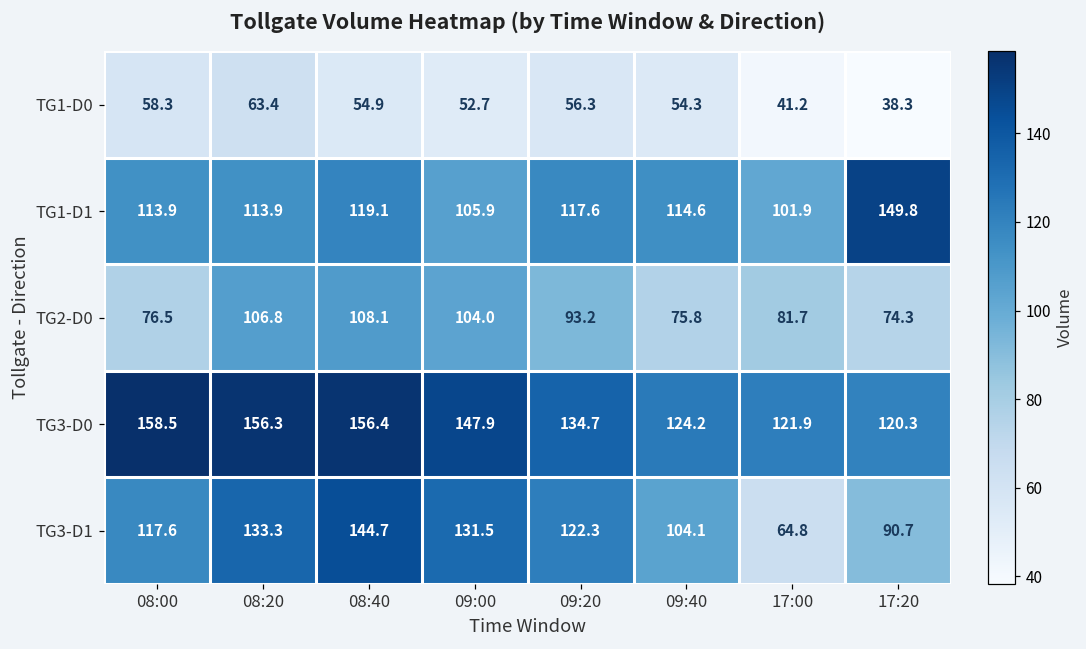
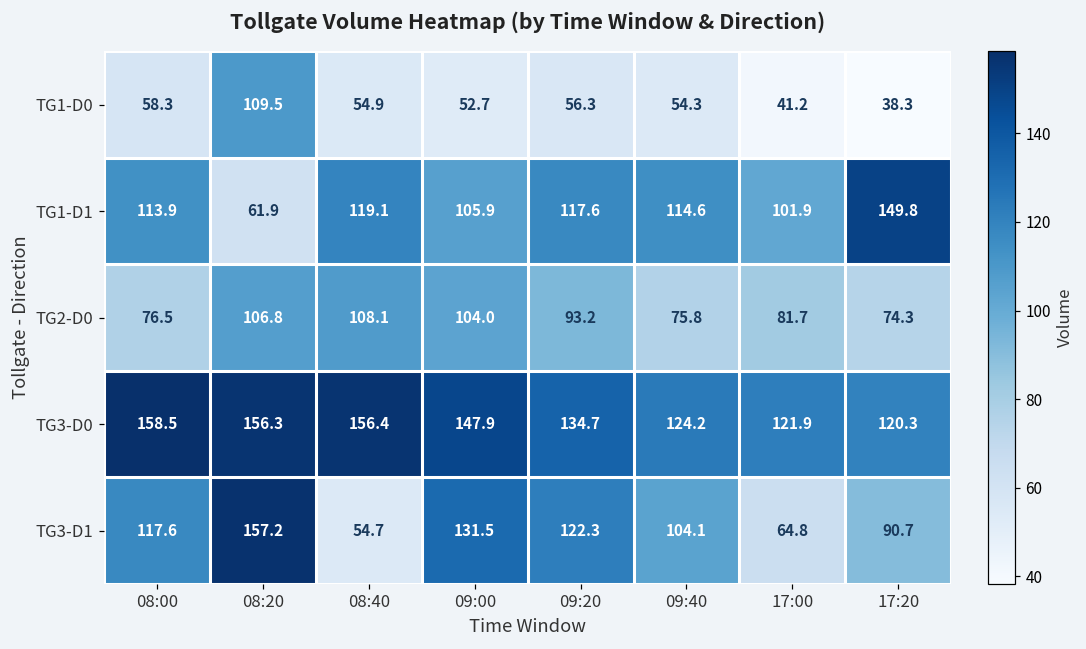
TG1-D0, 08:20: 63.4 -> 109.5
TG1-D1, 08:20: 113.9 -> 61.9
TG3-D1, 08:20: 133.3 -> 157.2
TG3-D1, 08:40: 144.7 -> 54.7
